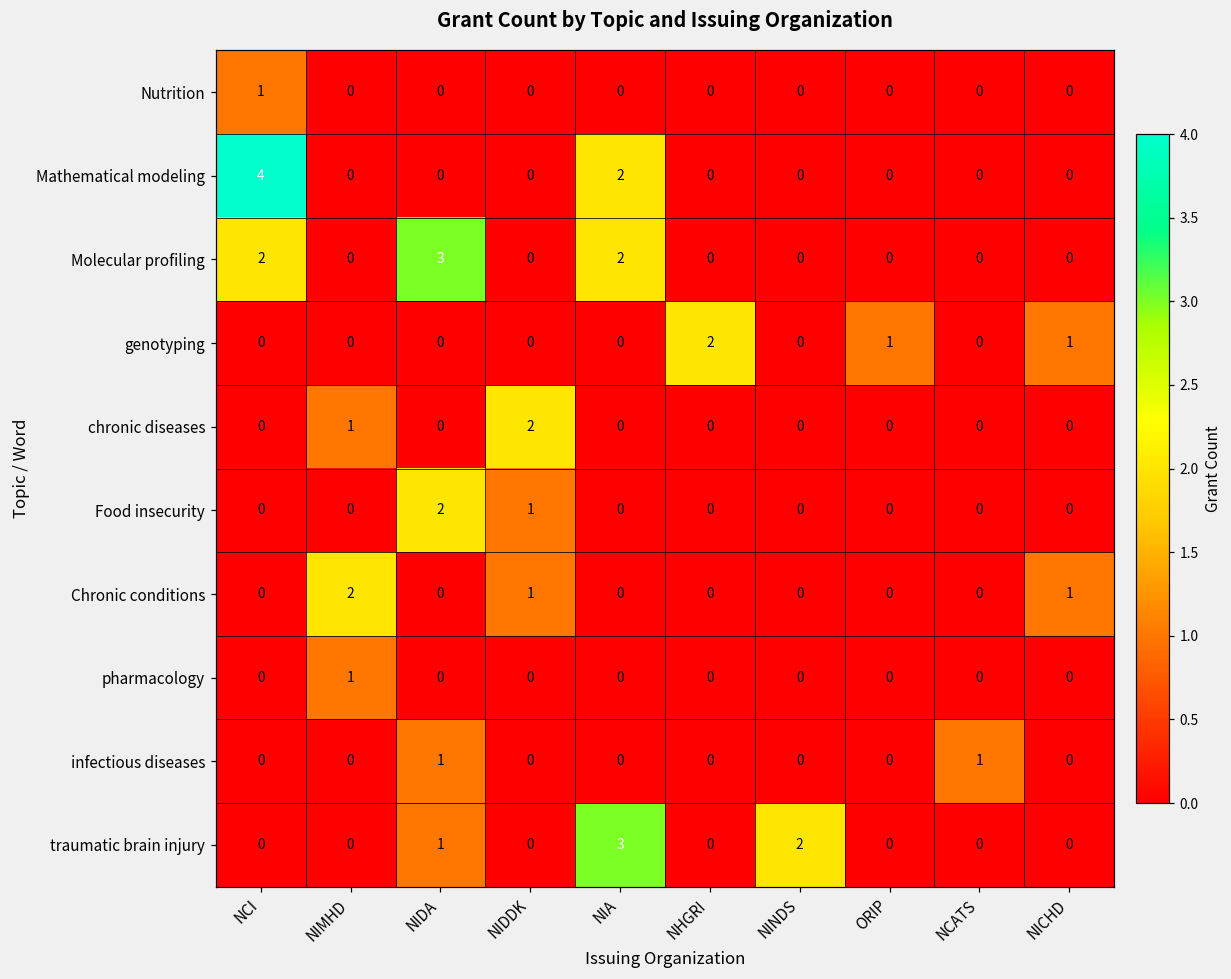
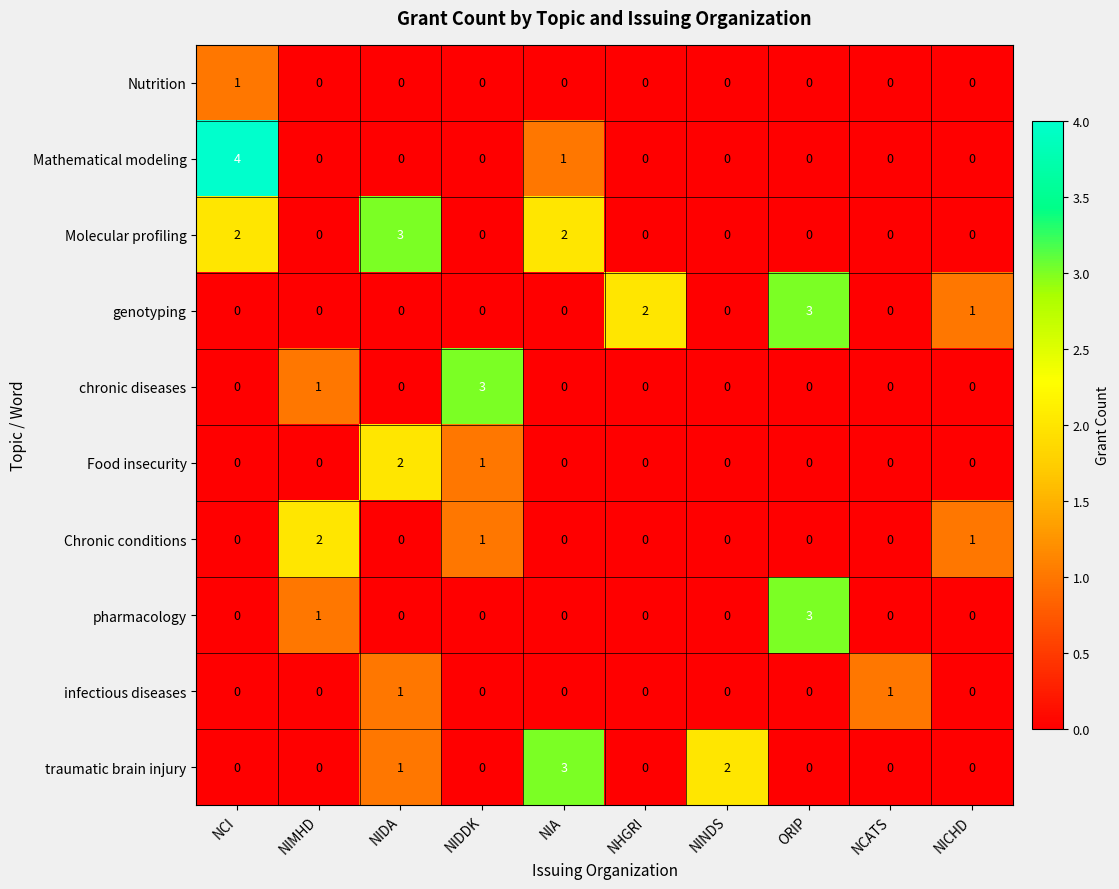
Mathematical modeling, NIA: 2 -> 1
genotyping, ORIP: 1 -> 3
chronic diseases, NIDDK: 2 -> 3
pharmacology, ORIP: 0 -> 3
